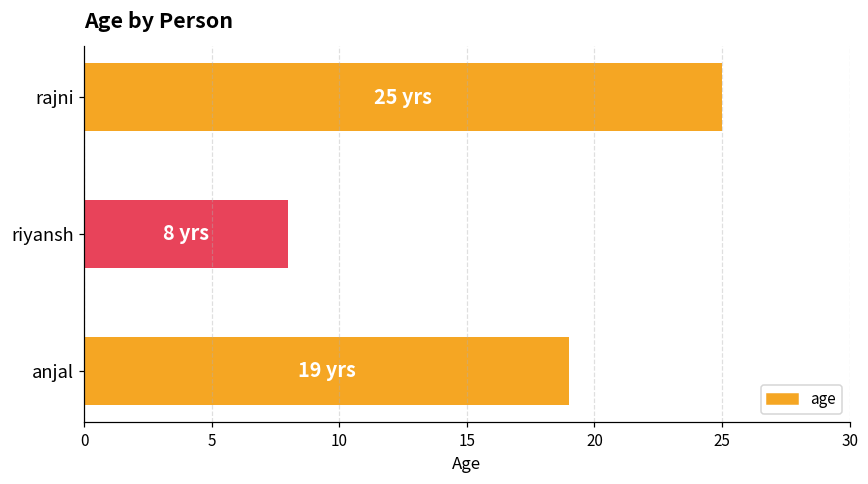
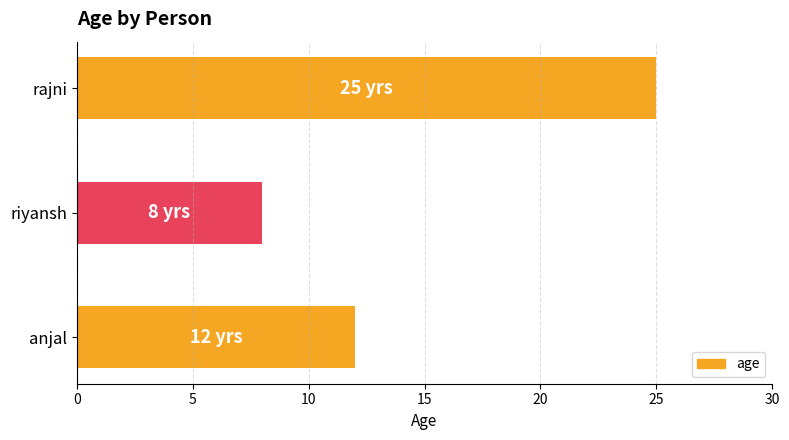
anjal: 19 -> 12
